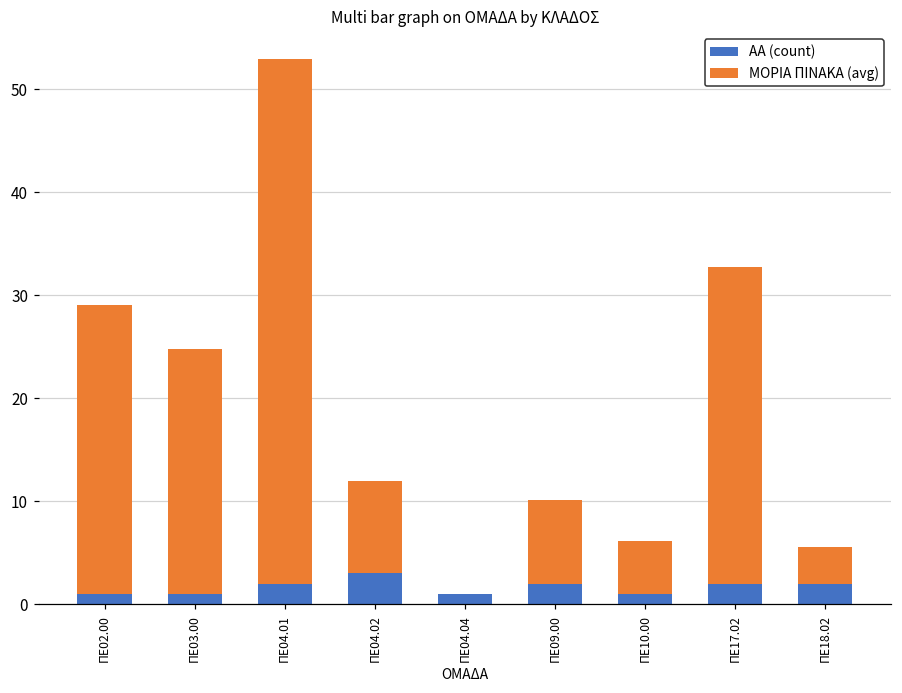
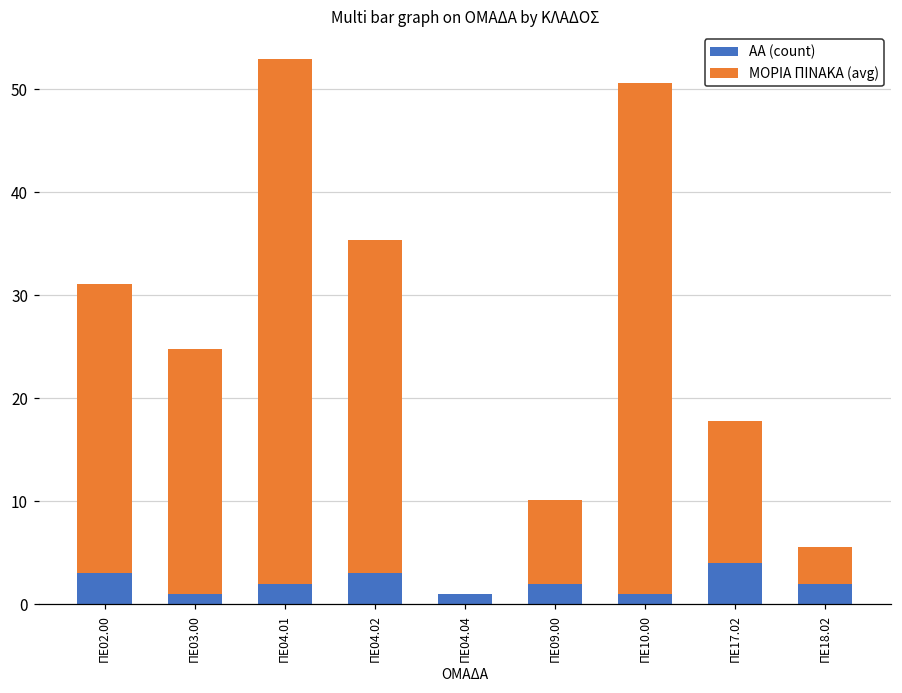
ΑΑ (count), ΠΕ02.00: 1 -> 3
ΜΟΡΙΑ ΠΙΝΑΚΑ (avg), ΠΕ04.02: 9 -> 32
ΜΟΡΙΑ ΠΙΝΑΚΑ (avg), ΠΕ10.00: 5 -> 50
ΑΑ (count), ΠΕ17.02: 2 -> 4
ΜΟΡΙΑ ΠΙΝΑΚΑ (avg), ΠΕ17.02: 31 -> 14
